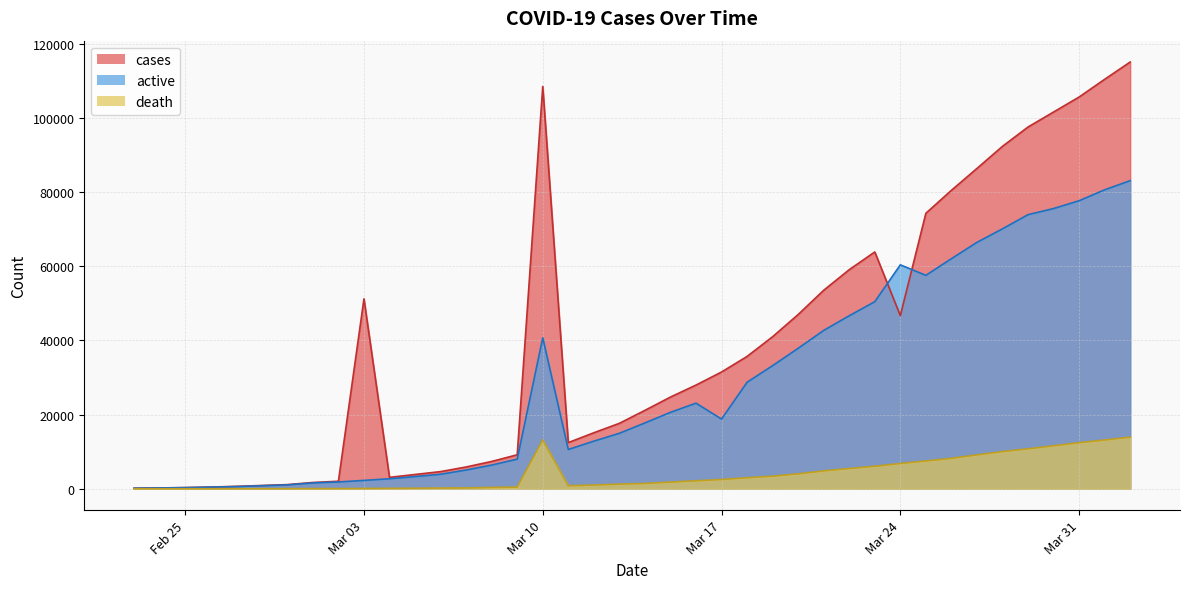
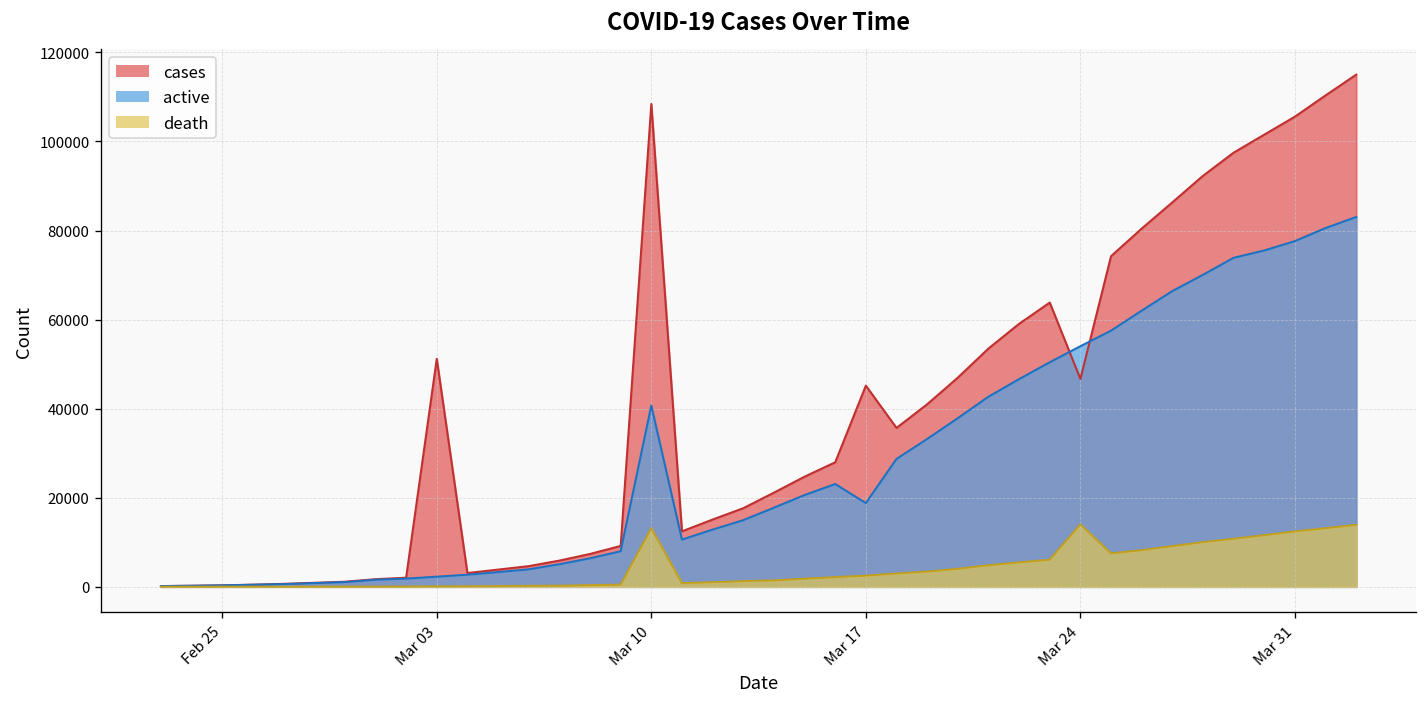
cases, Mar 17: 31000 -> 45000
active, Mar 24: 60000 -> 54000
death, Mar 24: 7000 -> 14000
